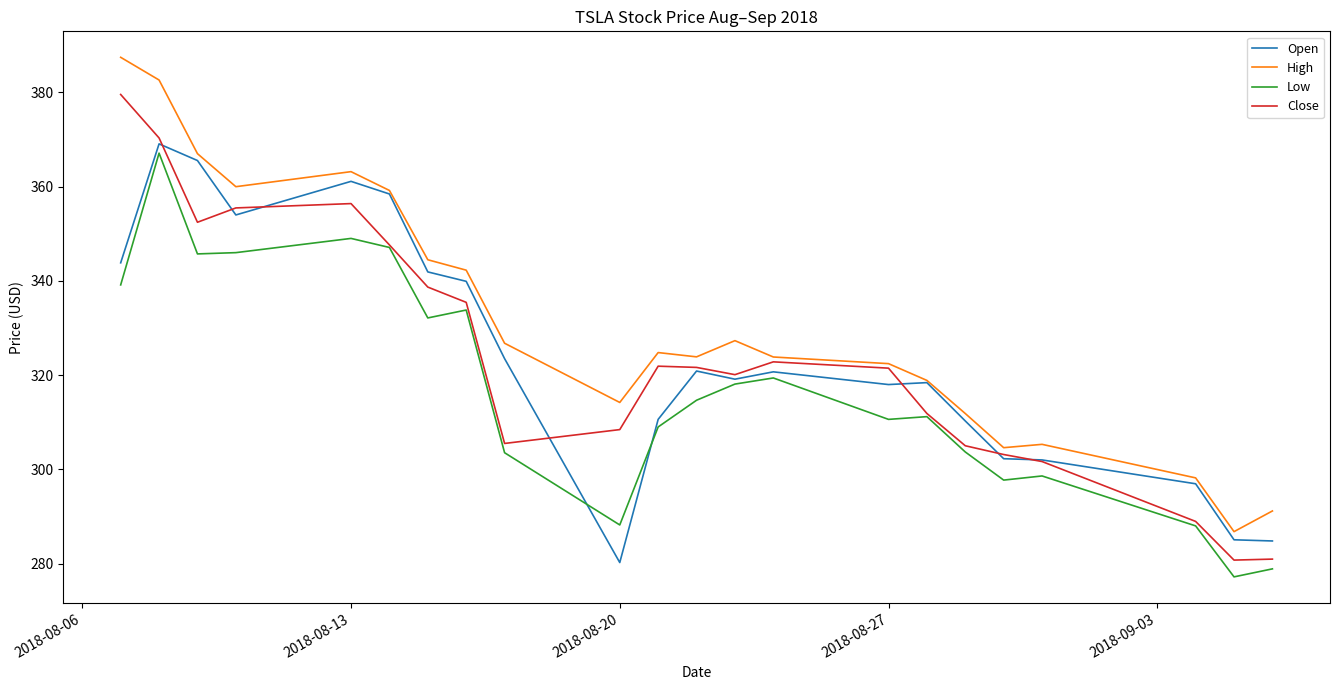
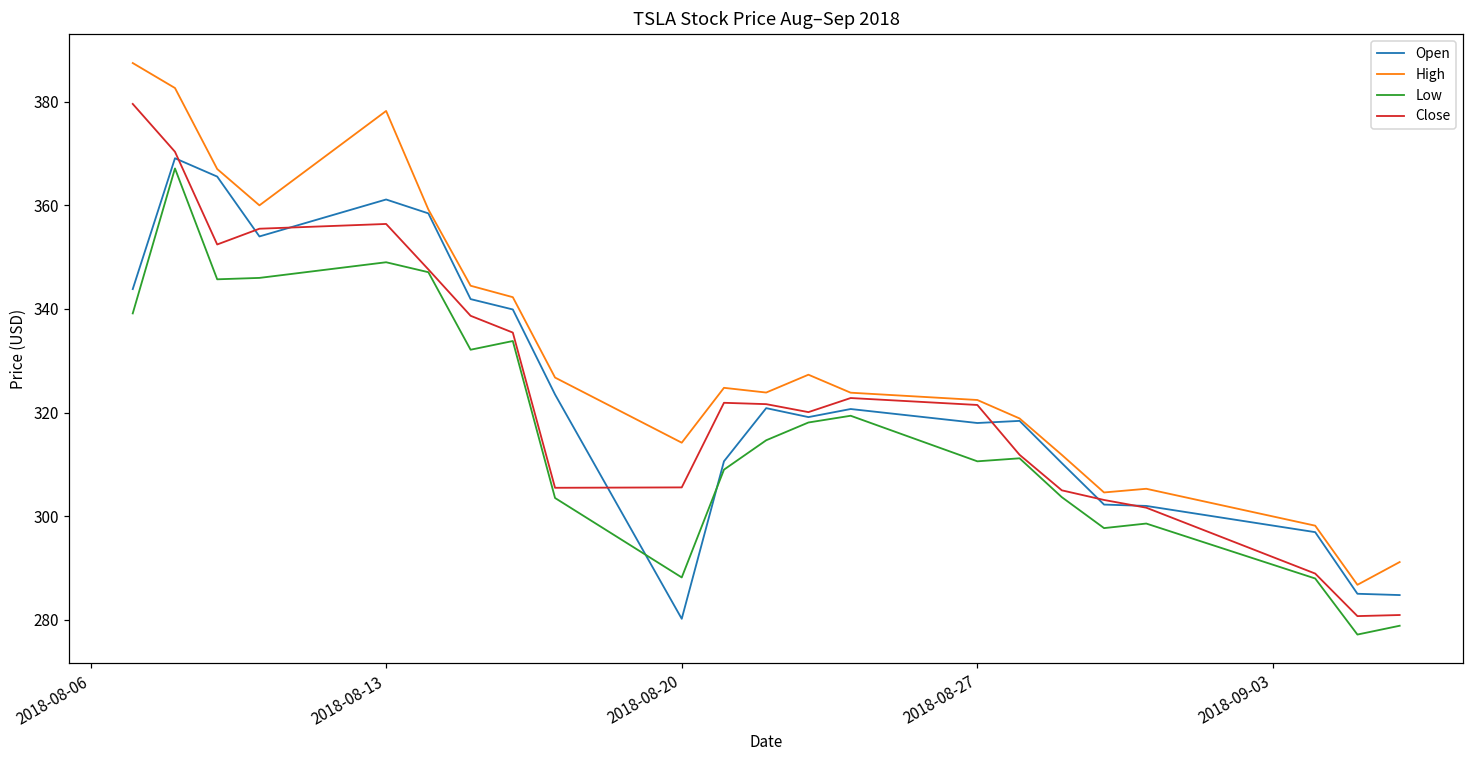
High, 2018-08-13: 363 -> 378
Close, 2018-08-20: 308 -> 306
